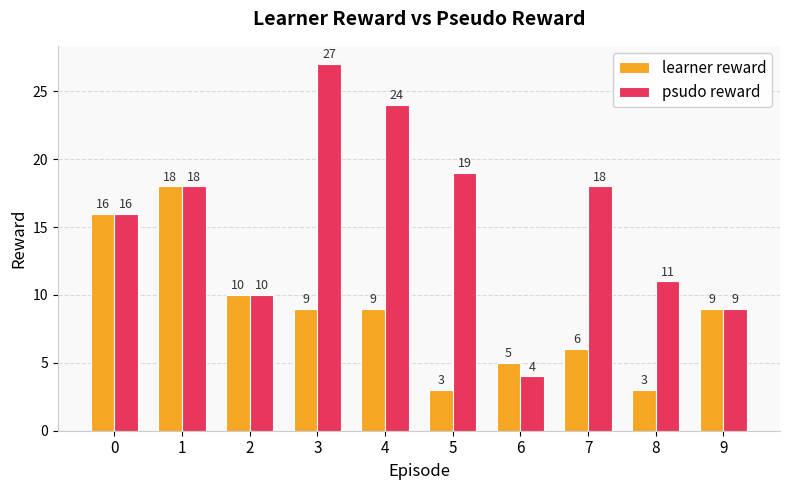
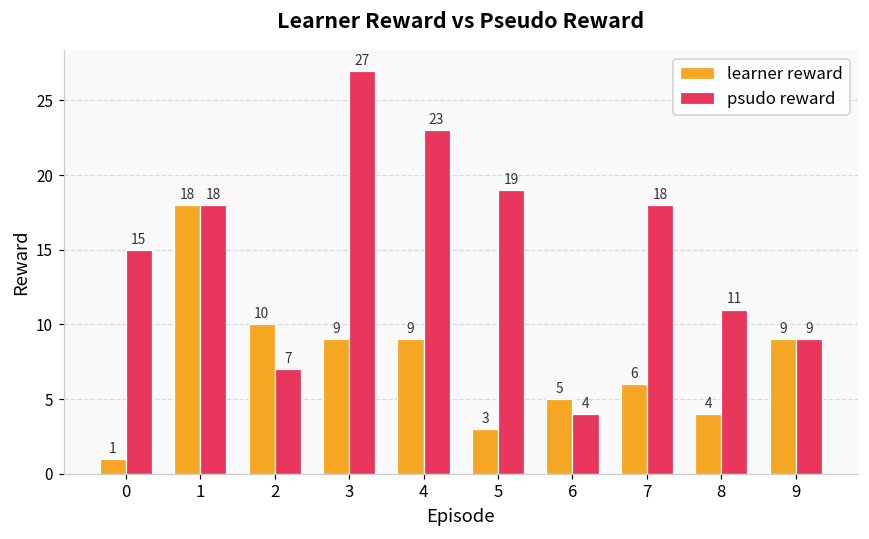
learner reward, 0: 16 -> 1
psudo reward, 0: 16 -> 15
psudo reward, 2: 10 -> 7
psudo reward, 4: 24 -> 23
learner reward, 8: 3 -> 4
